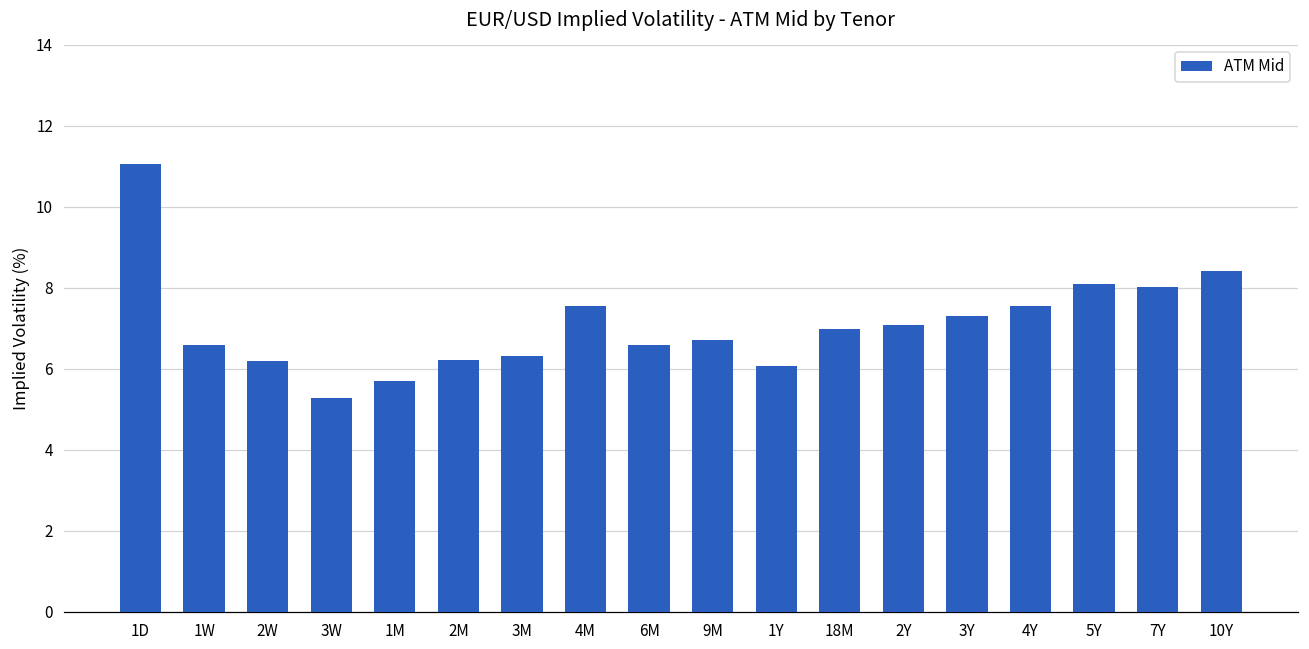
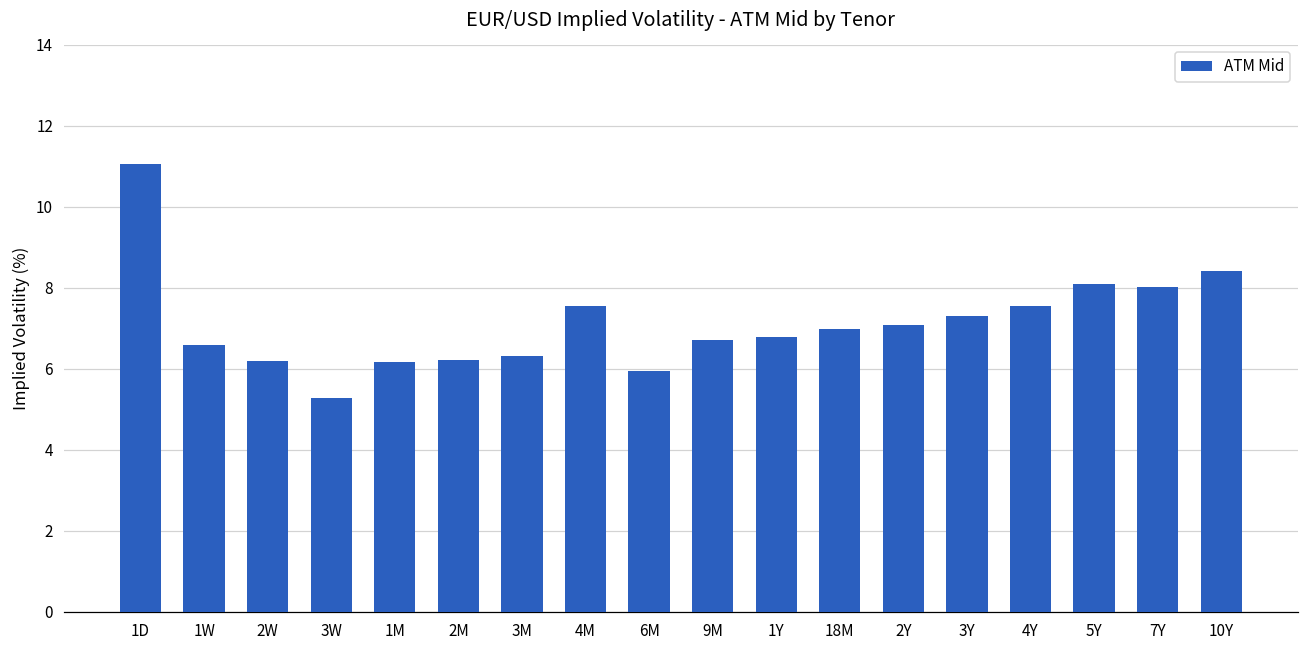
1M: 5.7 -> 6.2
6M: 6.6 -> 6.0
1Y: 6.1 -> 6.8
